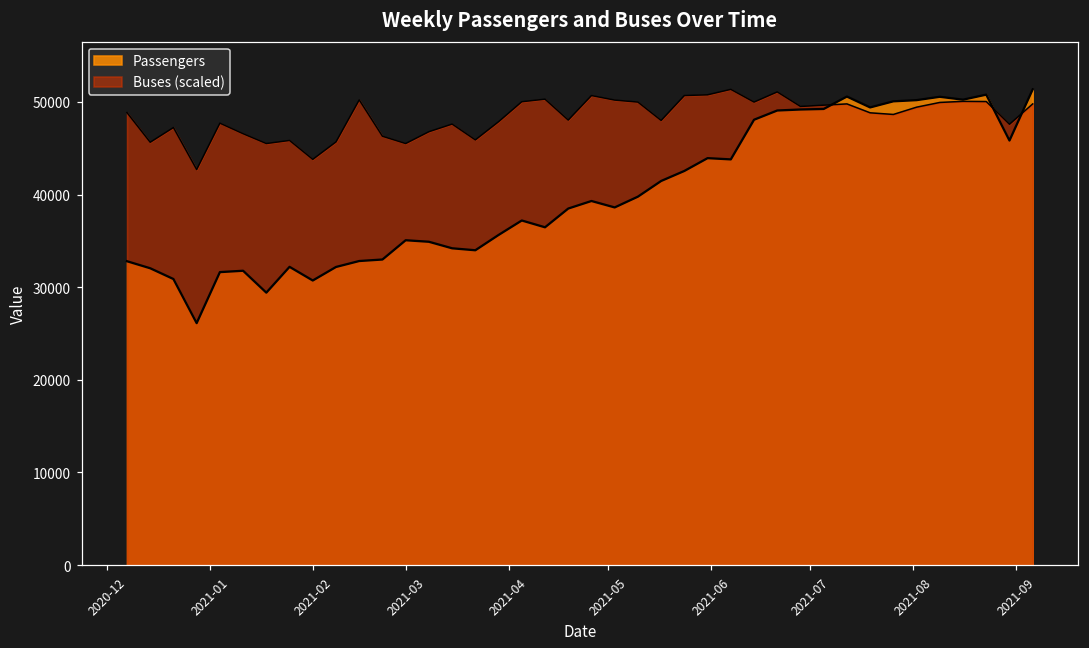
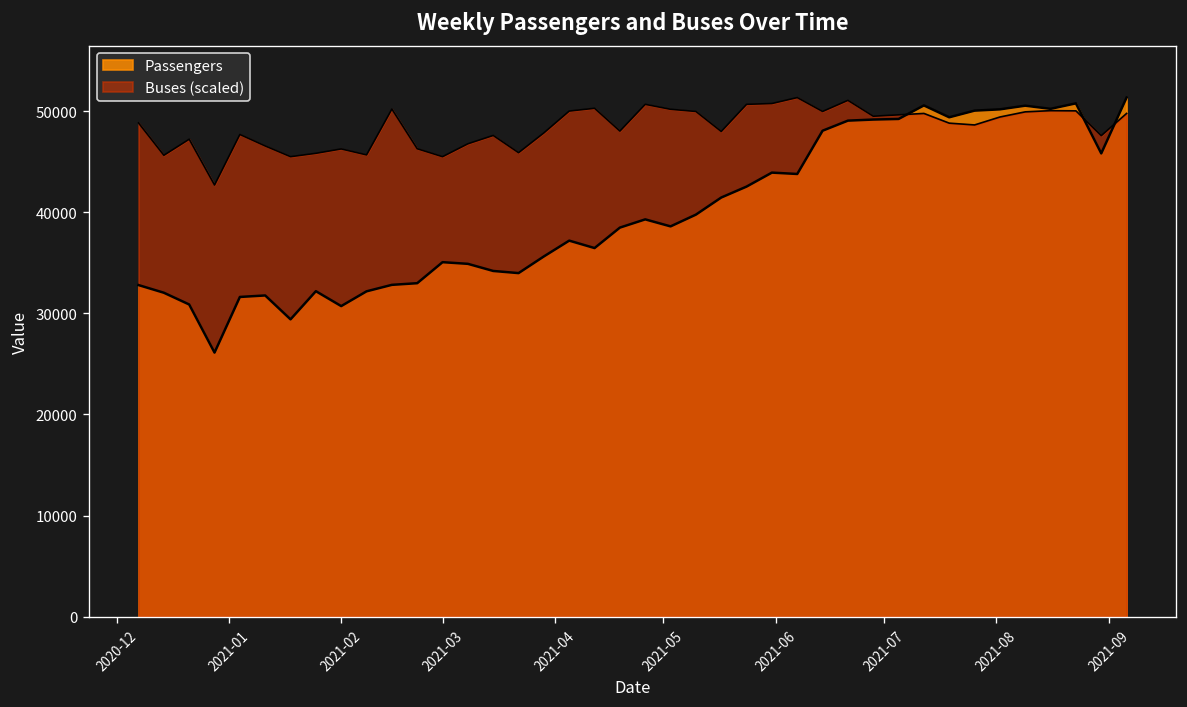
Buses (scaled), 2021-02: 44000 -> 46000
